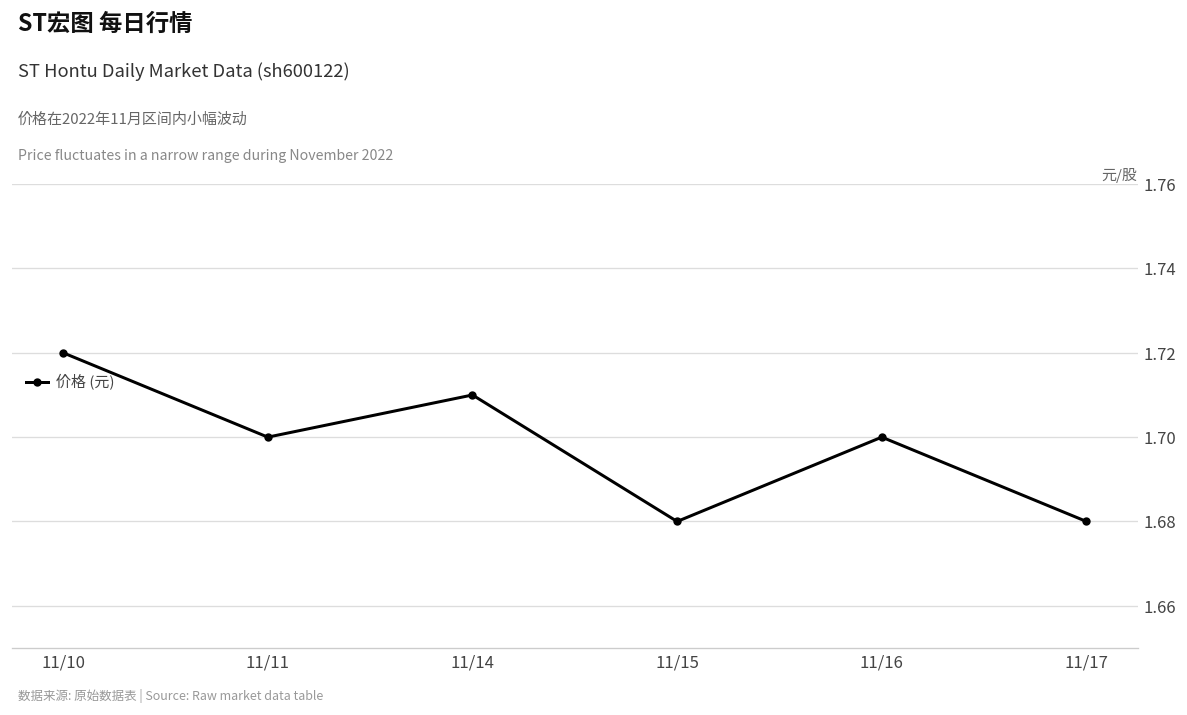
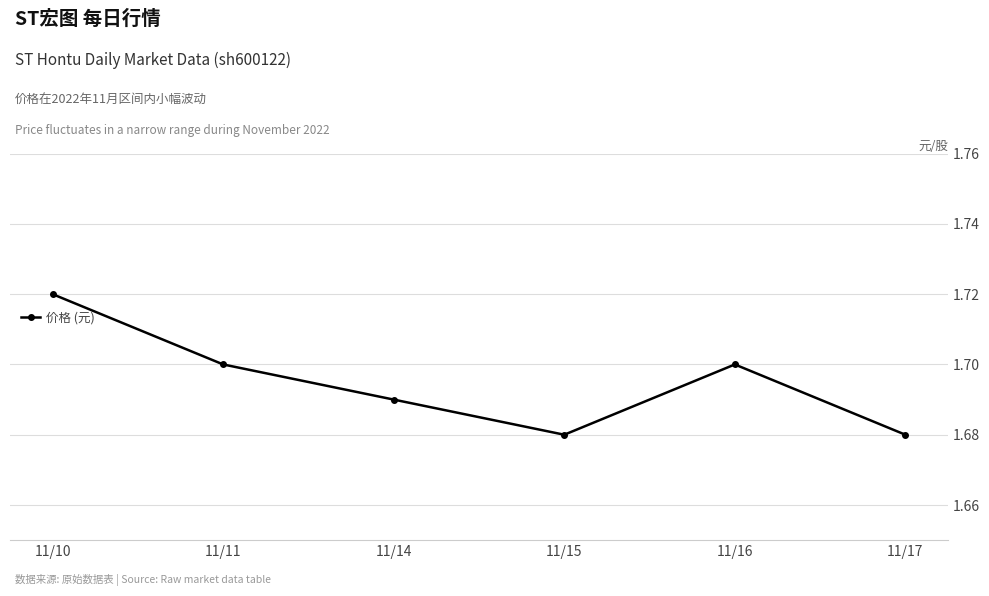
11/14: 1.71 -> 1.69
